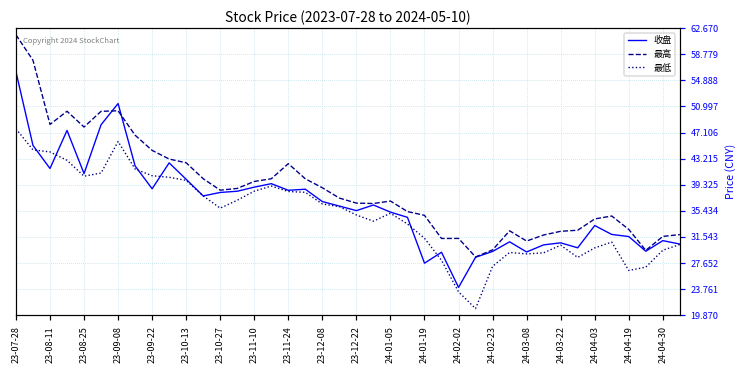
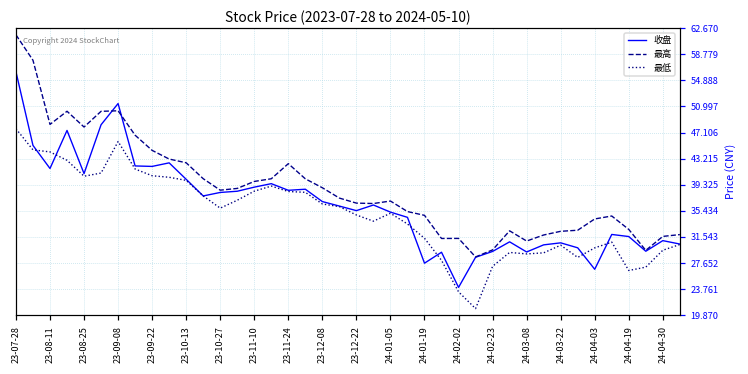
收盘, 23-09-22: 39 -> 42
收盘, 24-04-03: 33 -> 27
